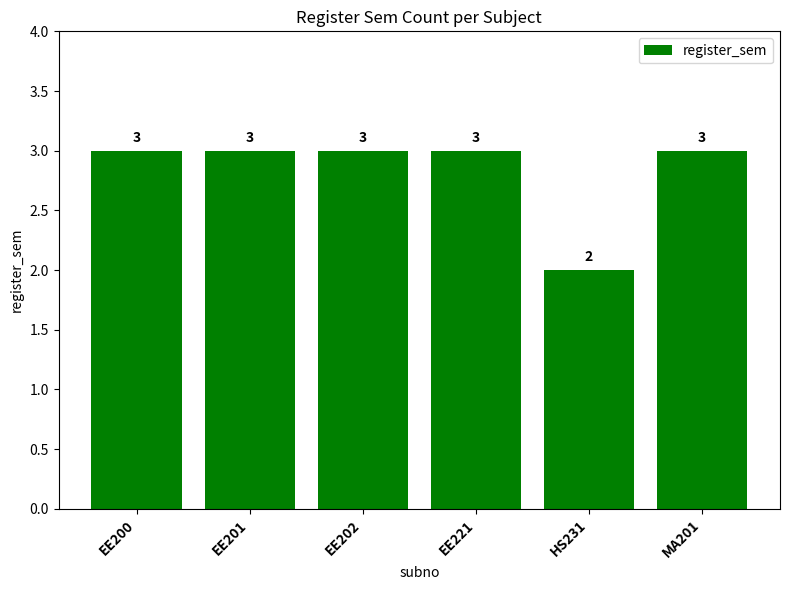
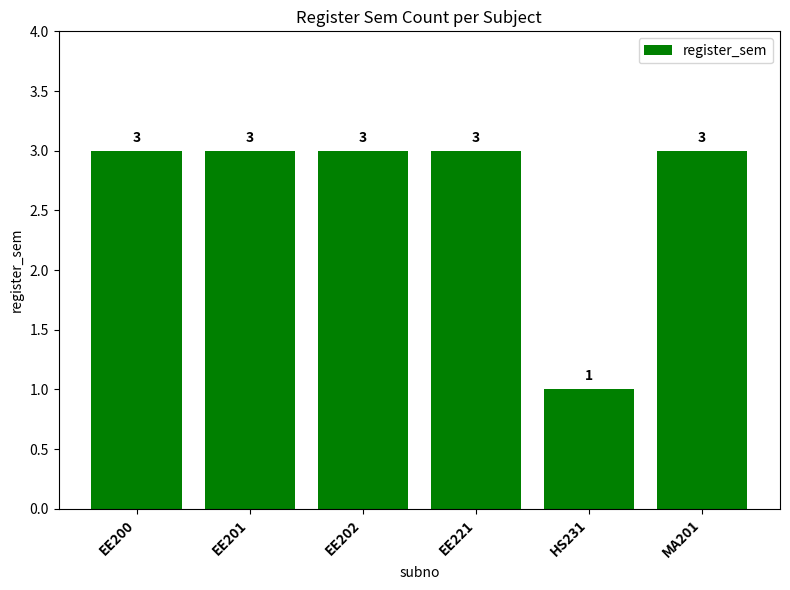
HS231: 2 -> 1
